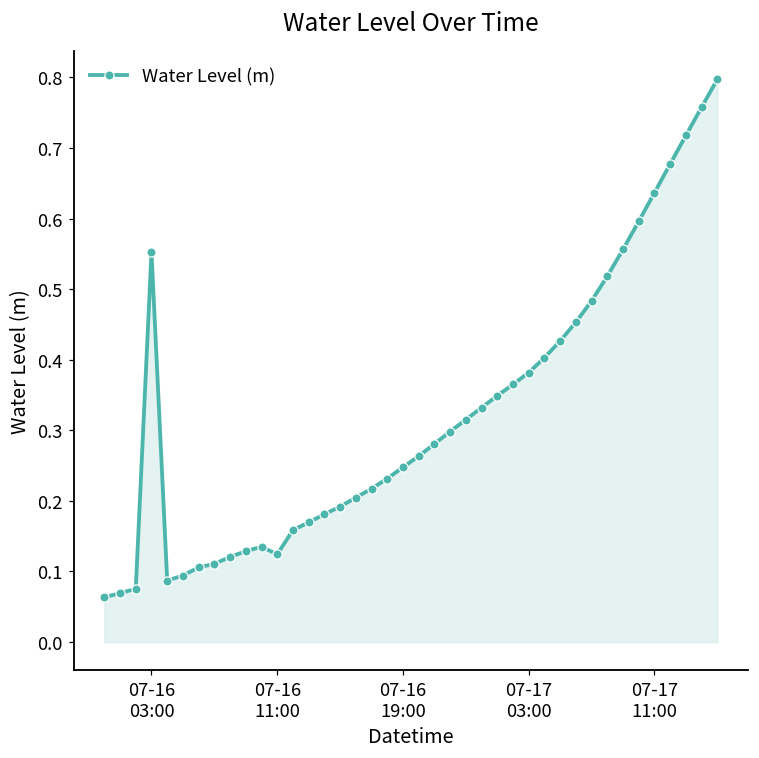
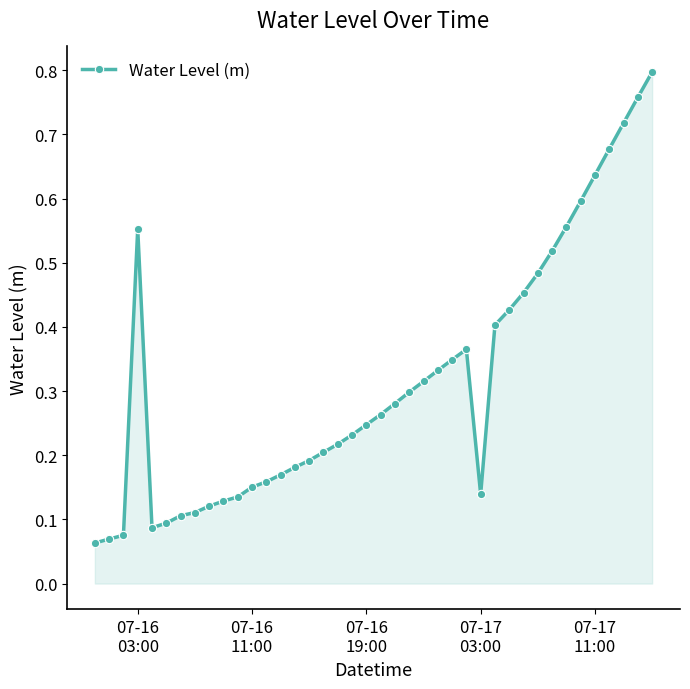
07-16 11:00: 0.12 -> 0.15
07-17 03:00: 0.38 -> 0.14
